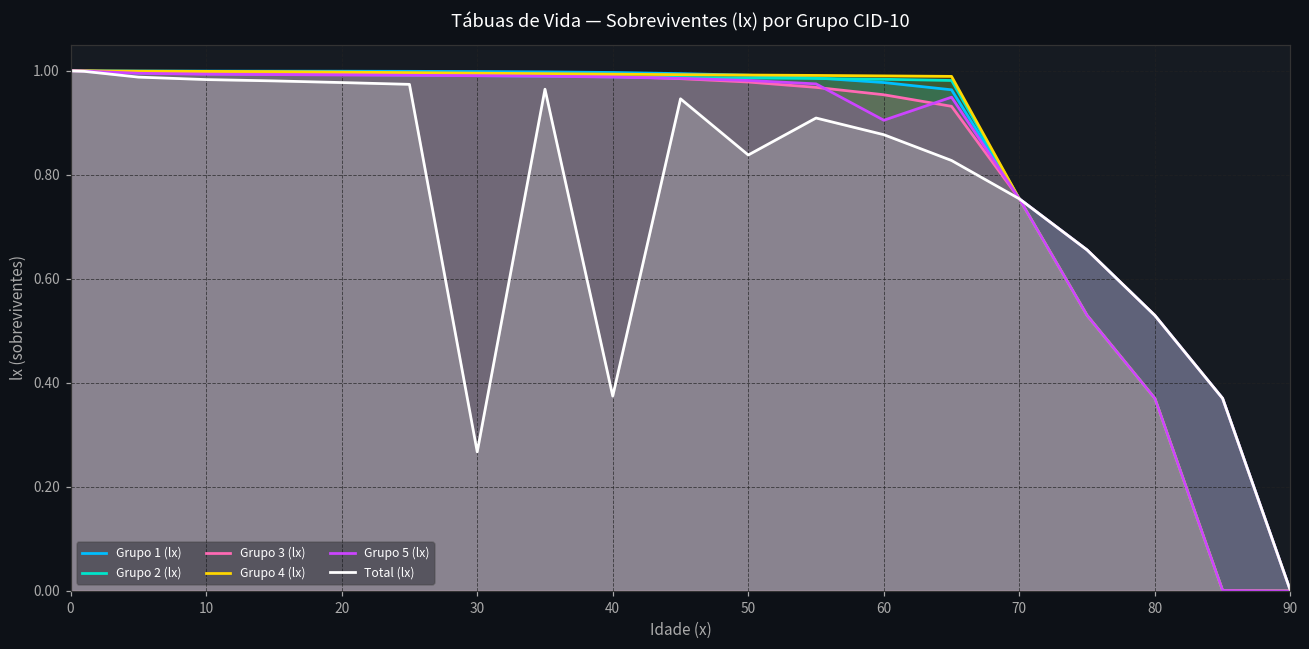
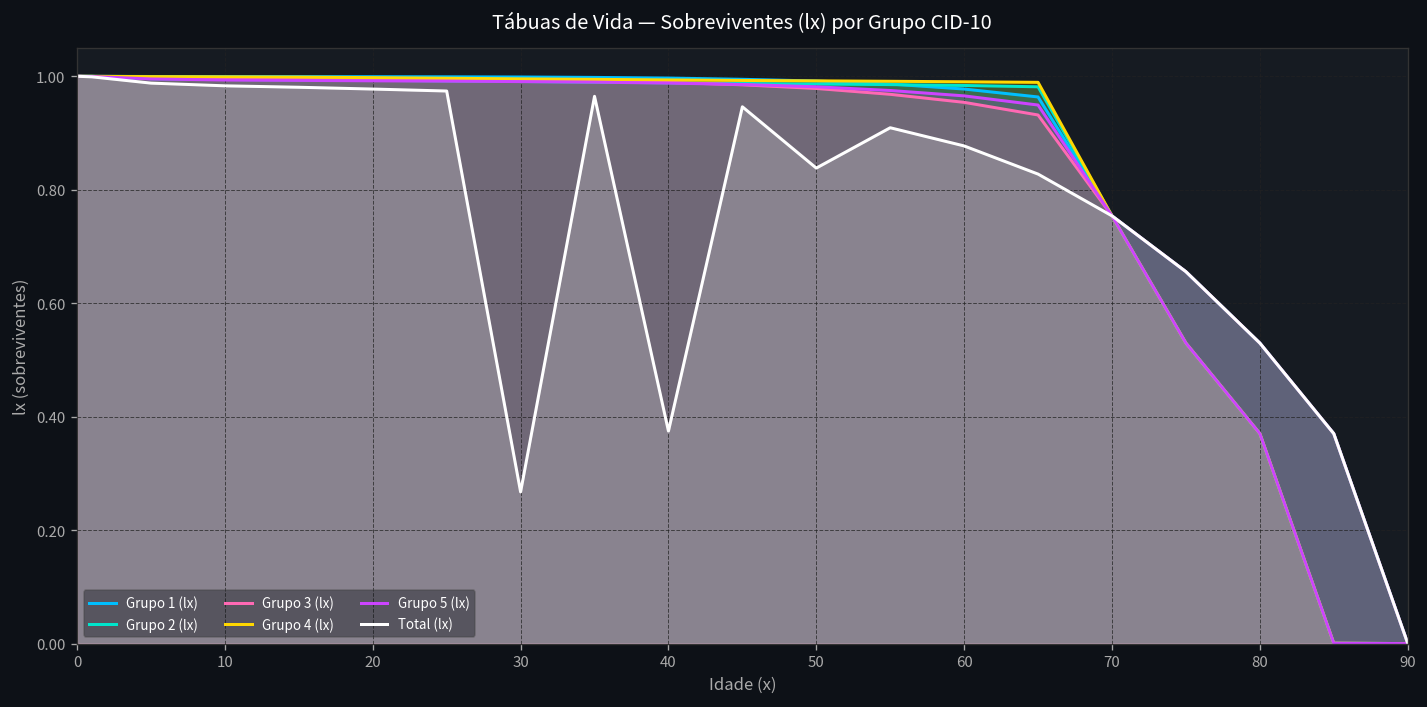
Grupo 5 (lx), 60: 0.91 -> 0.97
